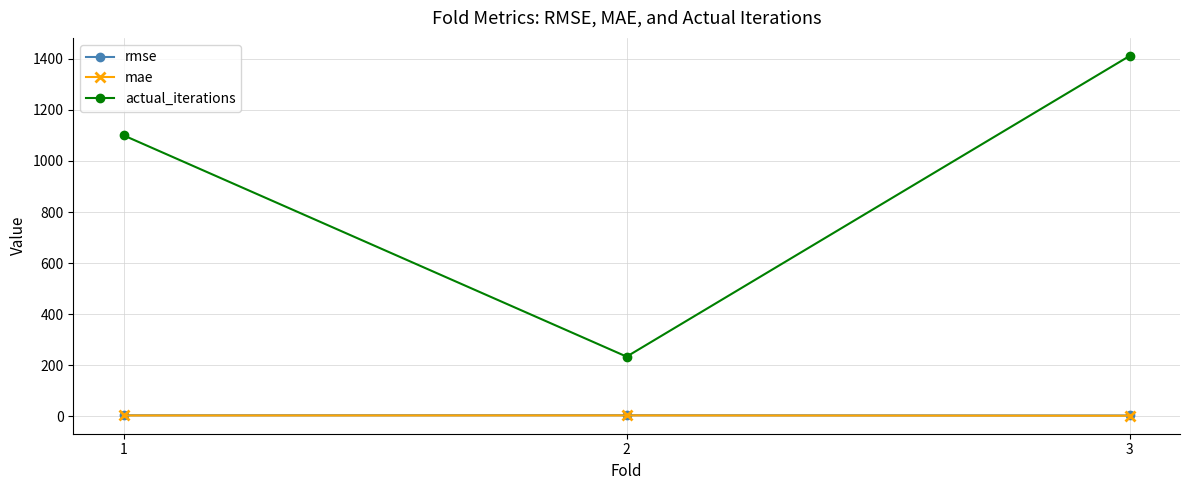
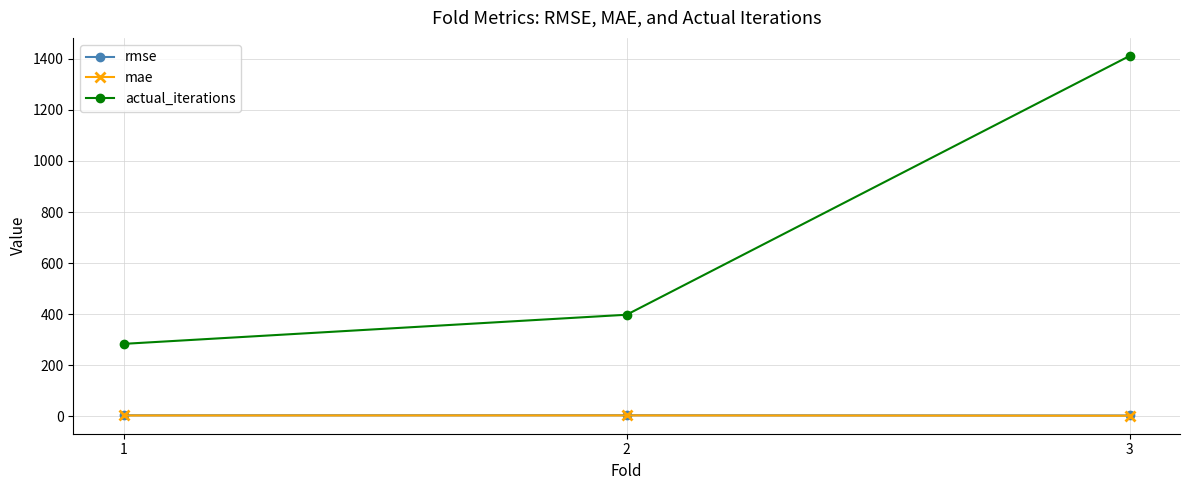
actual_iterations, 1: 1100 -> 280
actual_iterations, 2: 230 -> 400
